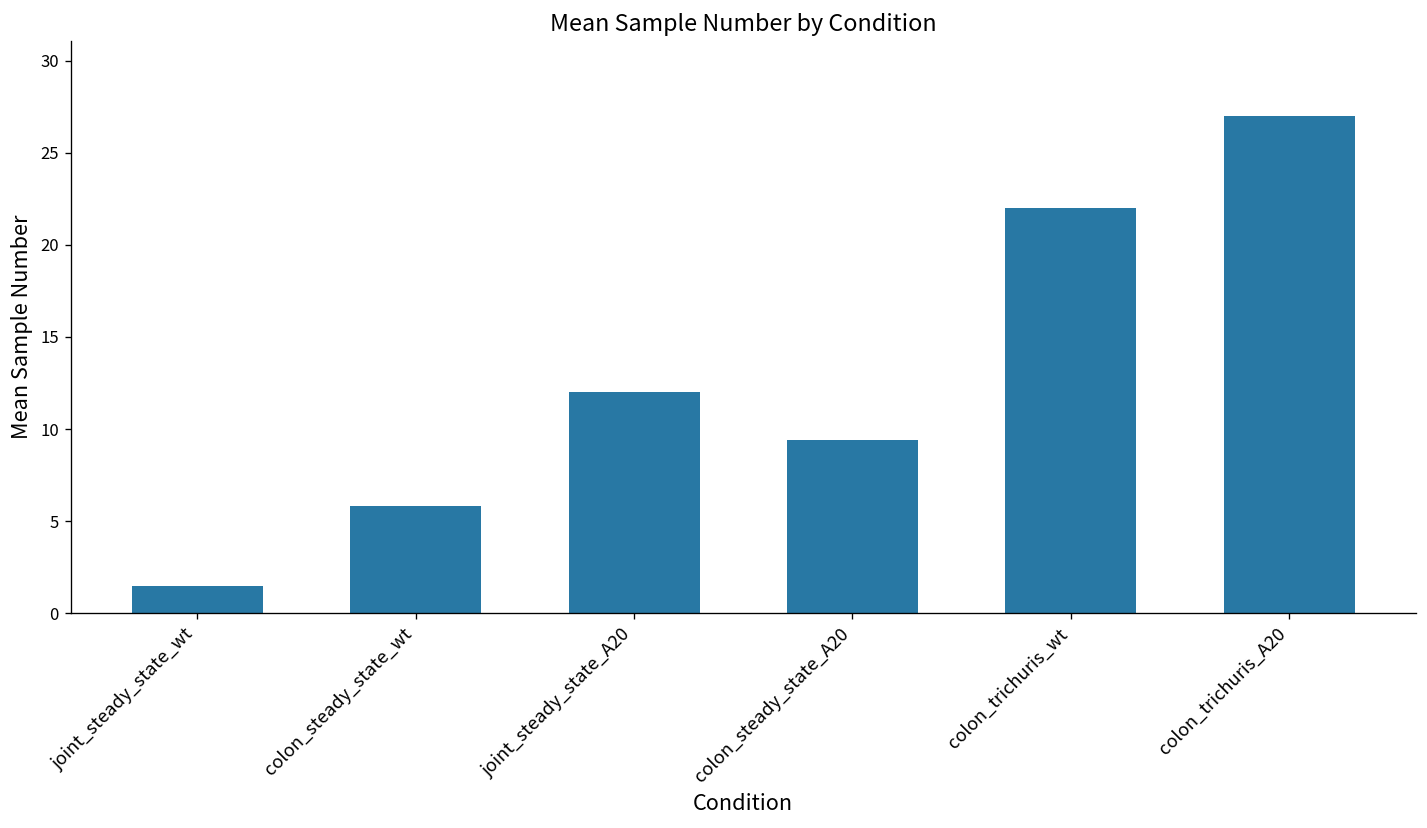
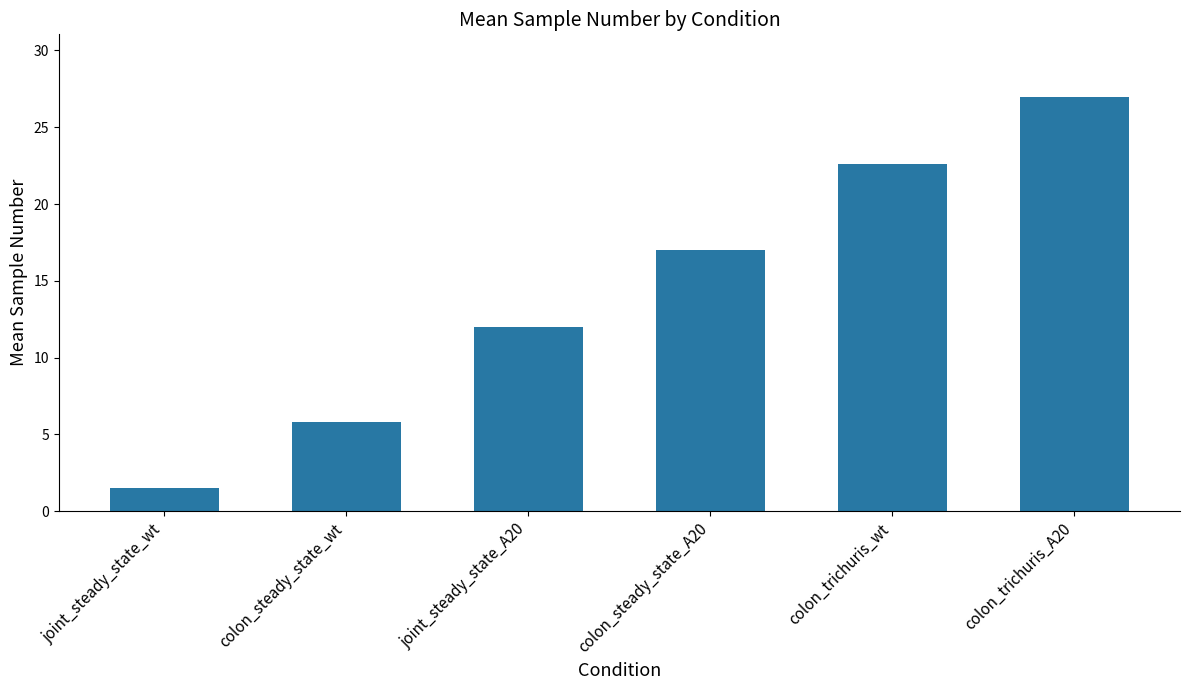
colon_steady_state_A20: 9.4 -> 17.0
colon_trichuris_wt: 22.0 -> 22.6
